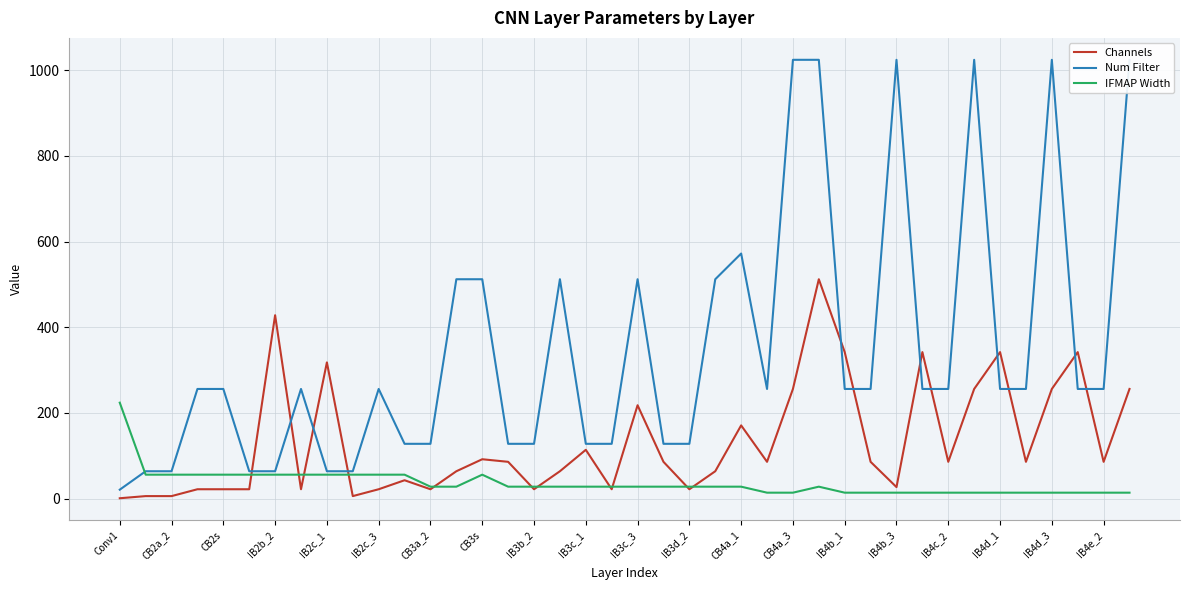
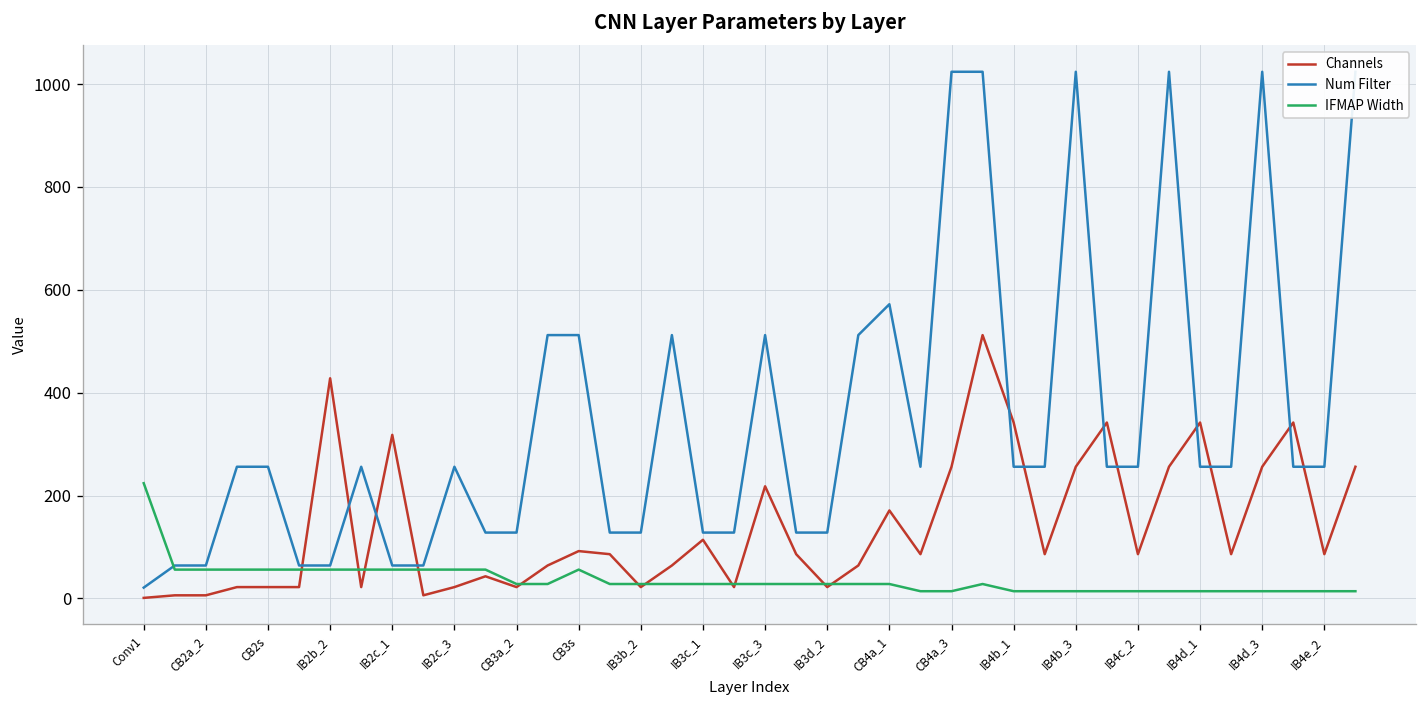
Channels, IB4b_3: 30 -> 260
